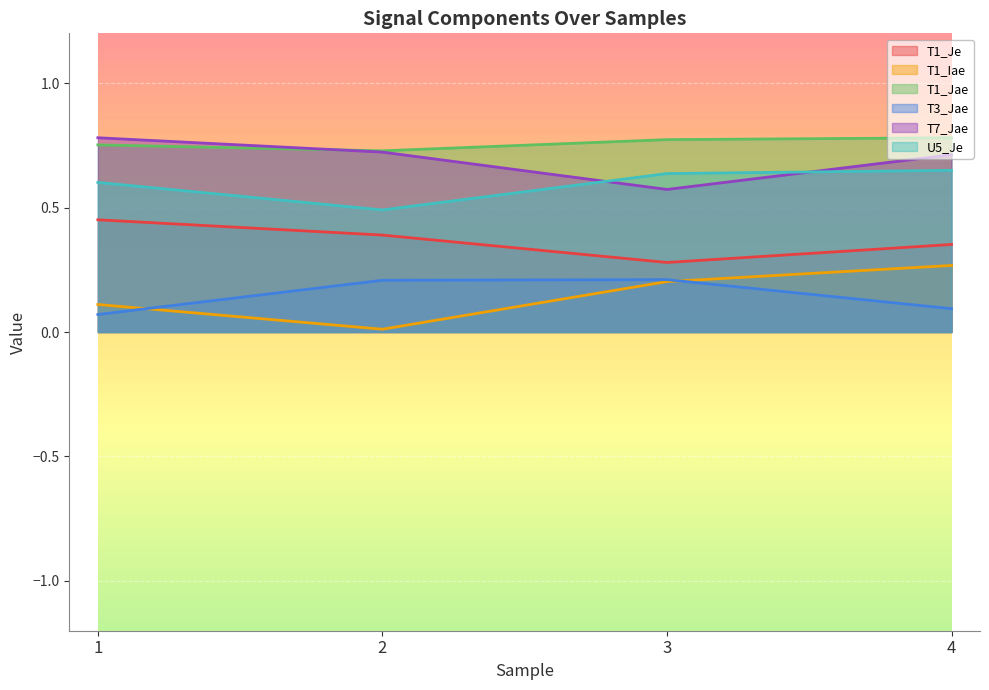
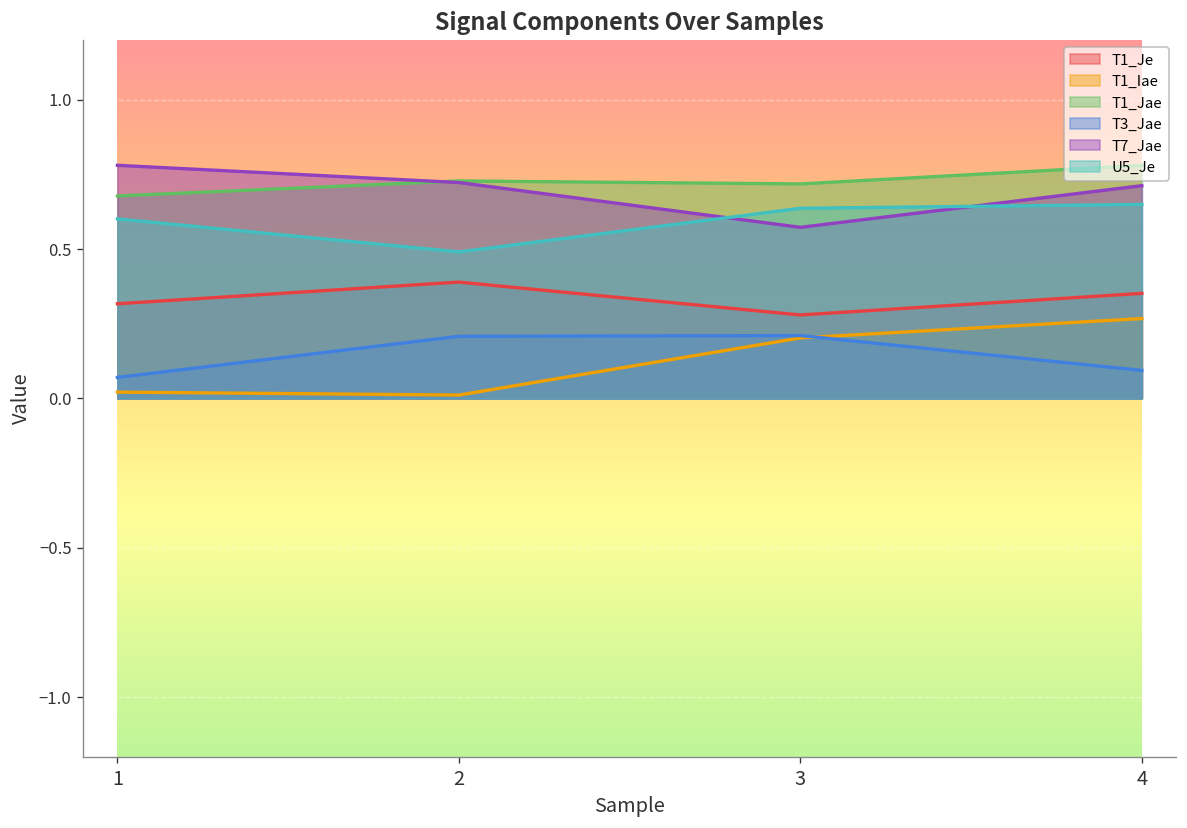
T1_Je, 1: 0.45 -> 0.32
T1_Iae, 1: 0.11 -> 0.02
T1_Jae, 1: 0.75 -> 0.68
T1_Jae, 3: 0.77 -> 0.72
